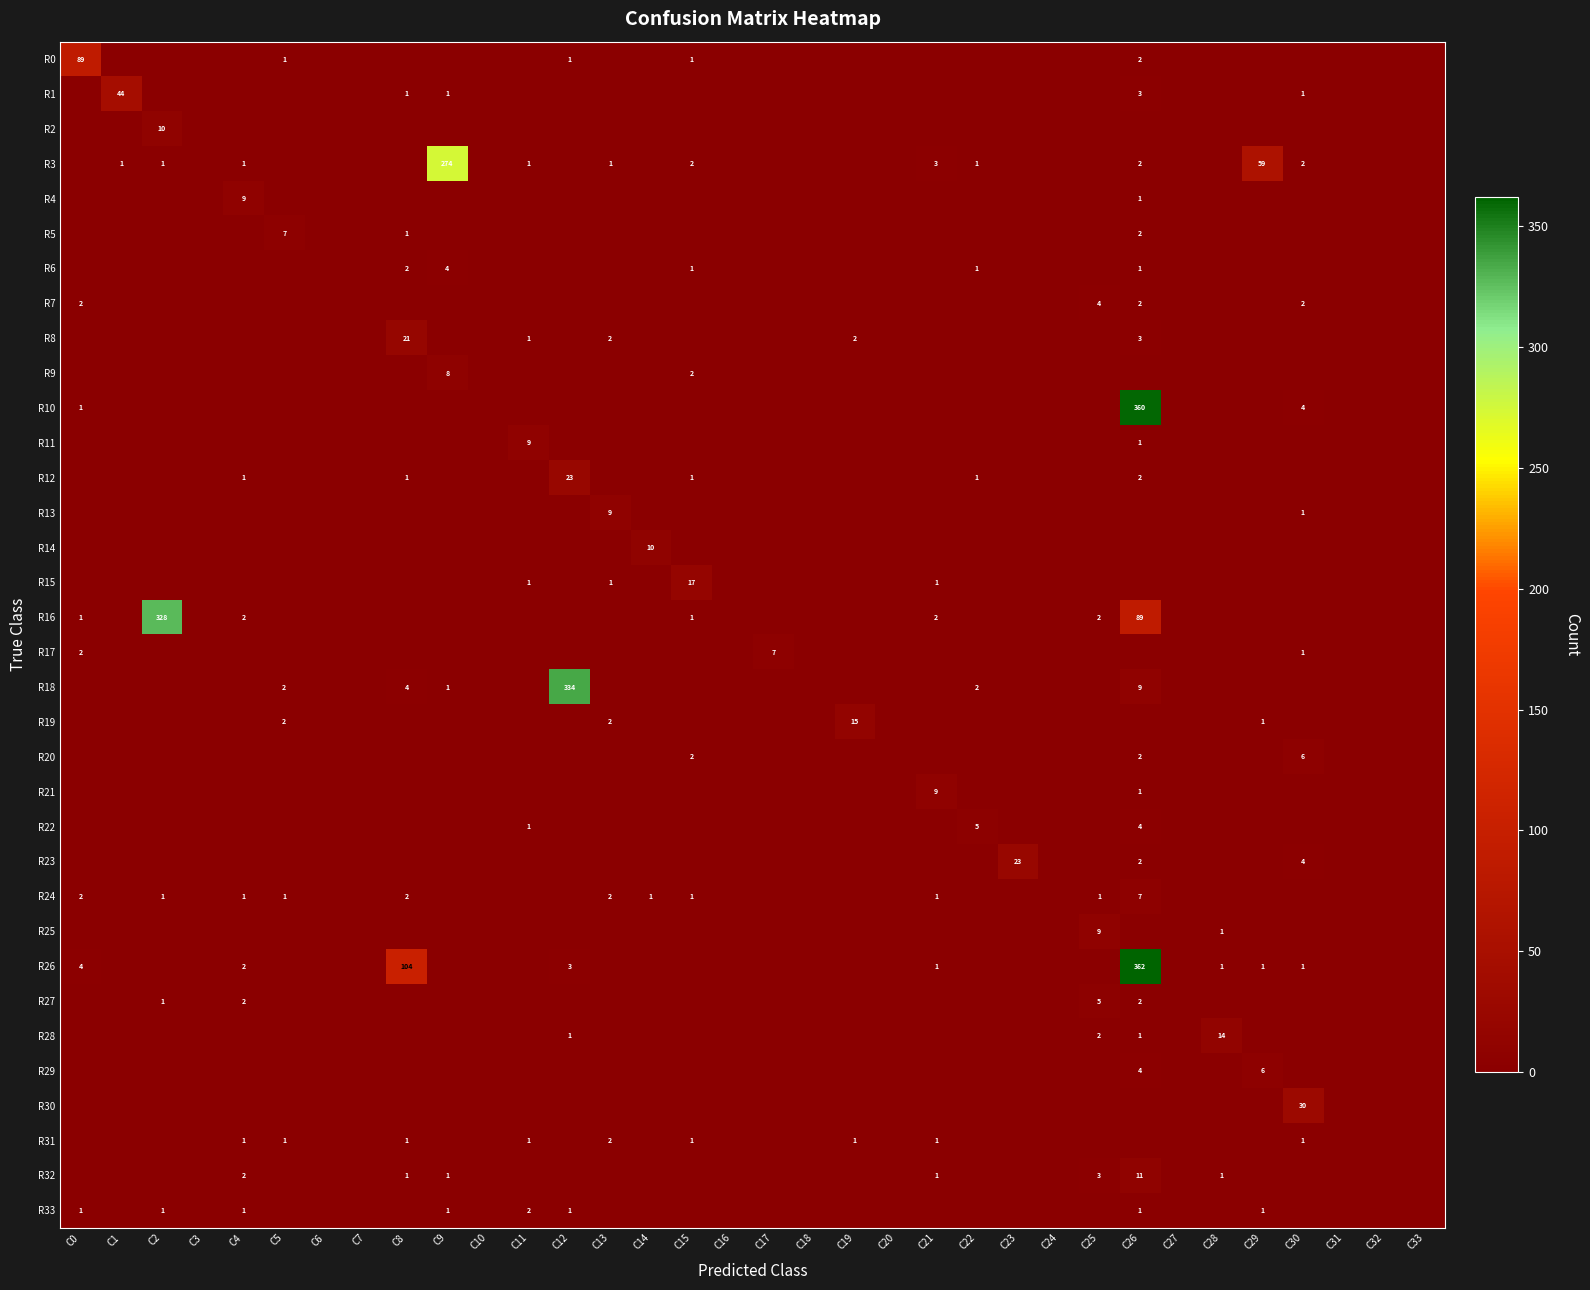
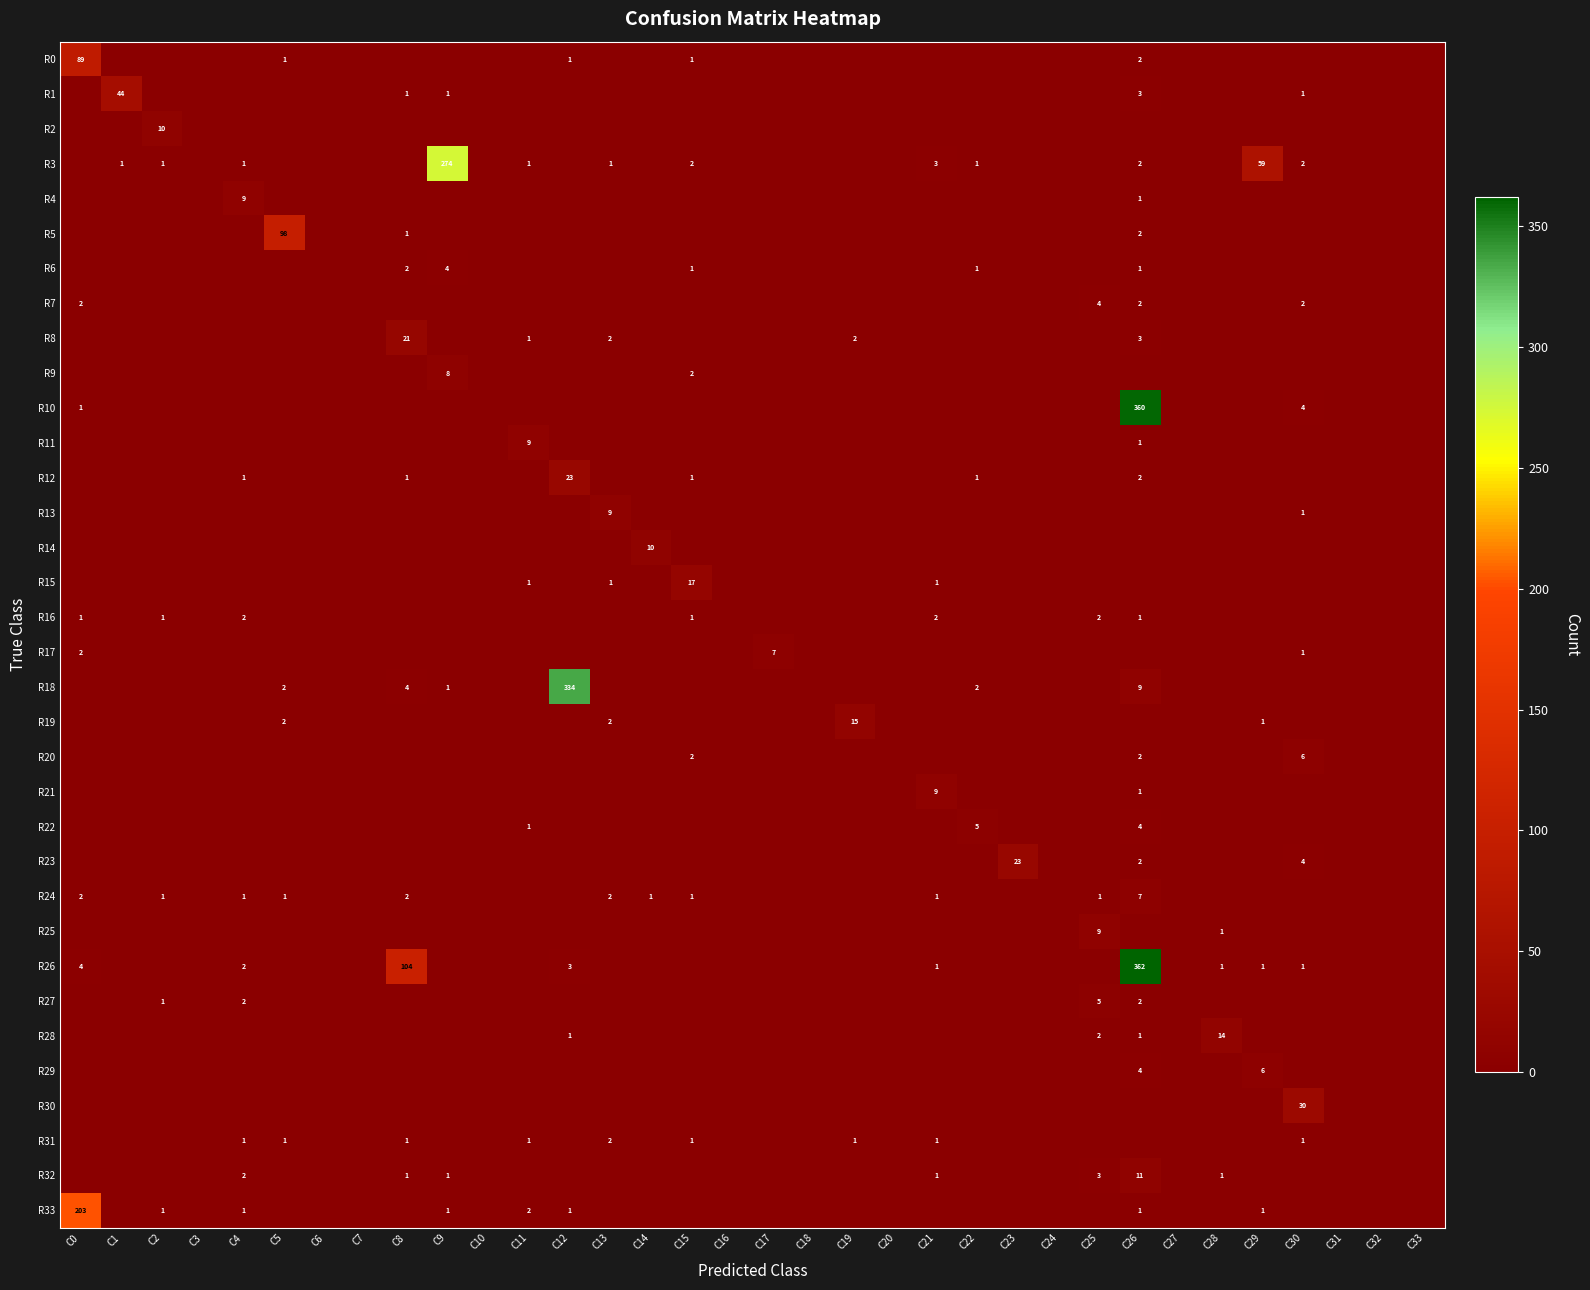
R5, C5: 7 -> 98
R16, C2: 328 -> 1
R16, C26: 89 -> 1
R33, C0: 1 -> 203
